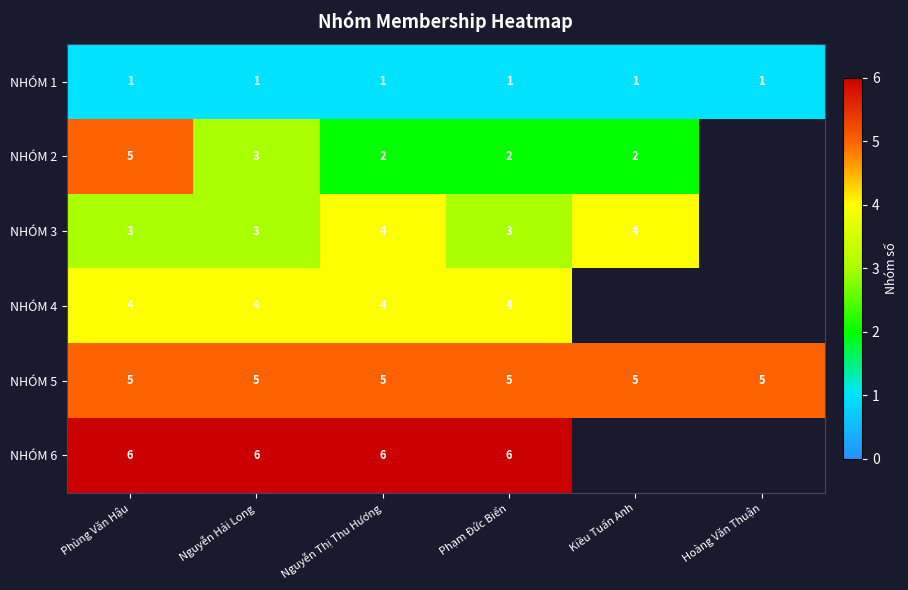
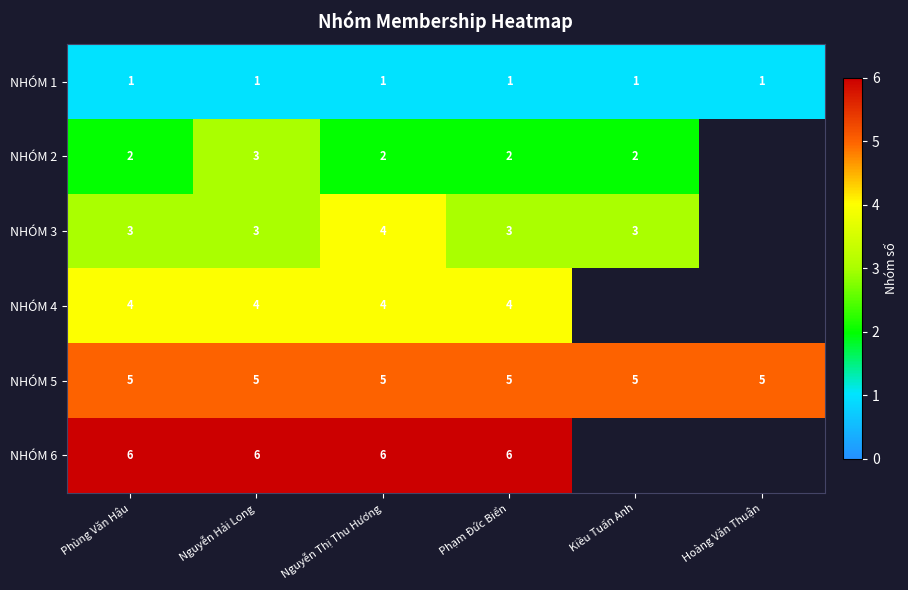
NHÓM 2, Phùng Văn Hậu: 5 -> 2
NHÓM 3, Kiều Tuấn Anh: 4 -> 3
